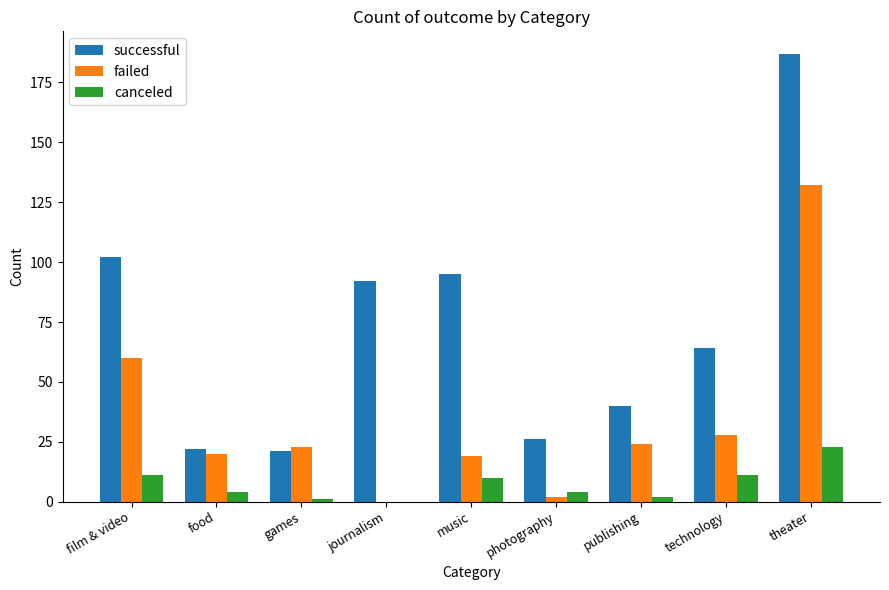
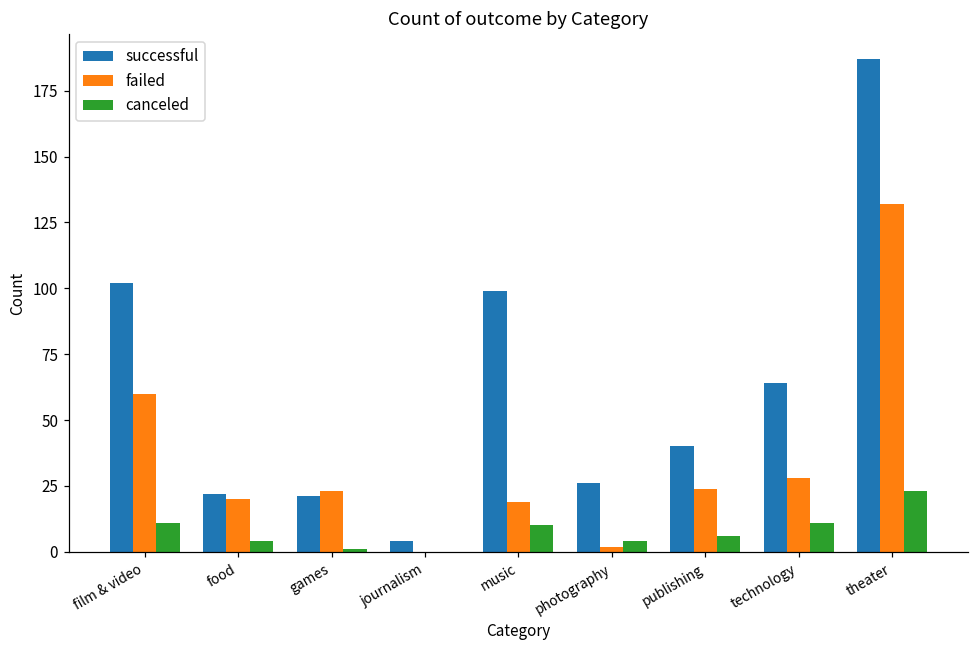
successful, journalism: 92 -> 4
successful, music: 95 -> 99
canceled, publishing: 2 -> 6
